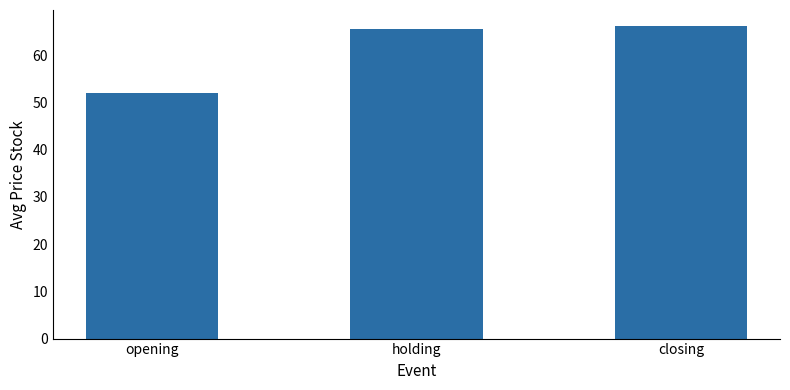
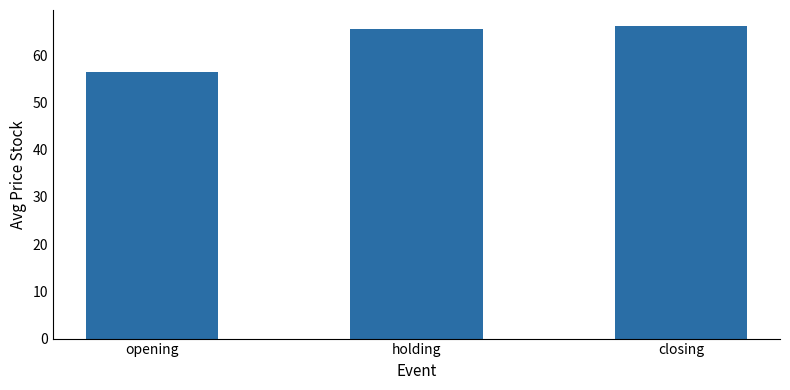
opening: 52 -> 56
